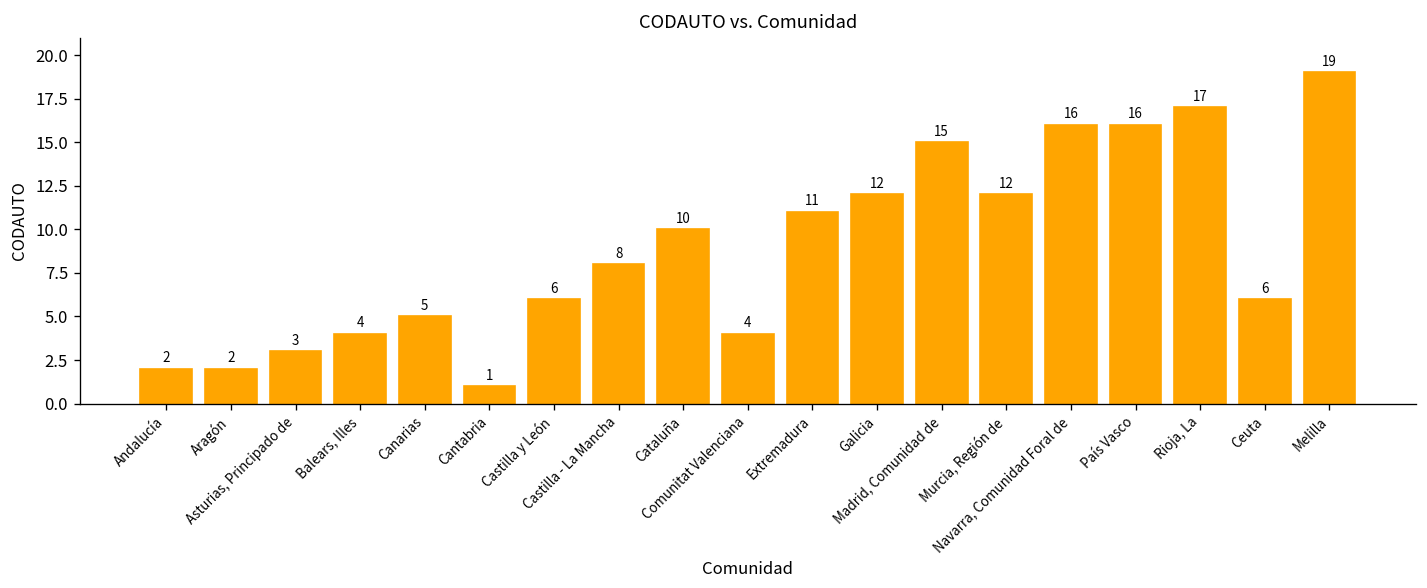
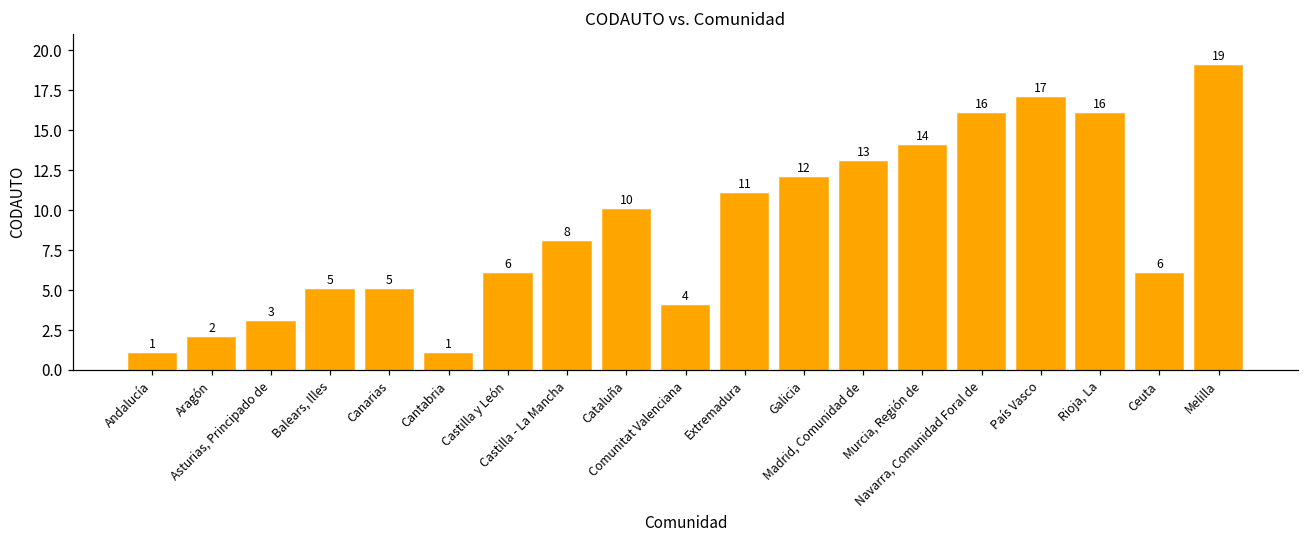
Andalucía: 2 -> 1
Balears, Illes: 4 -> 5
Madrid, Comunidad de: 15 -> 13
Murcia, Región de: 12 -> 14
País Vasco: 16 -> 17
Rioja, La: 17 -> 16
